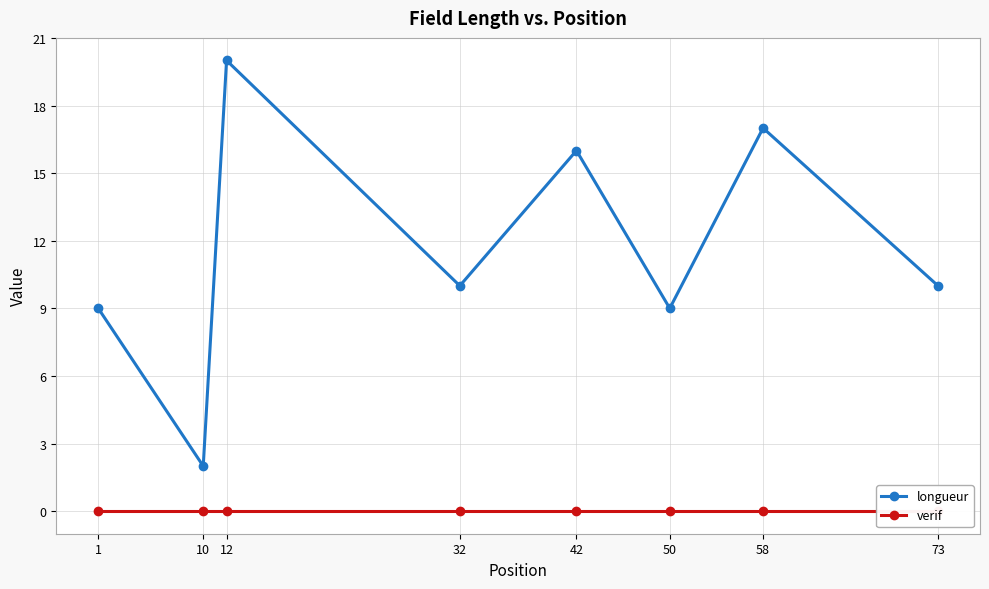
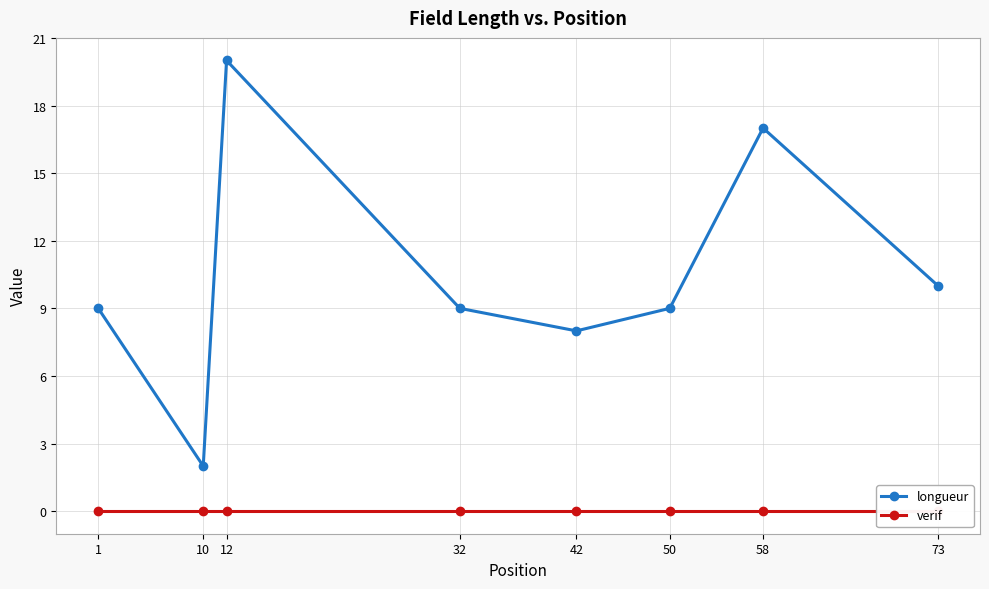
longueur, 32: 10 -> 9
longueur, 42: 16 -> 8
